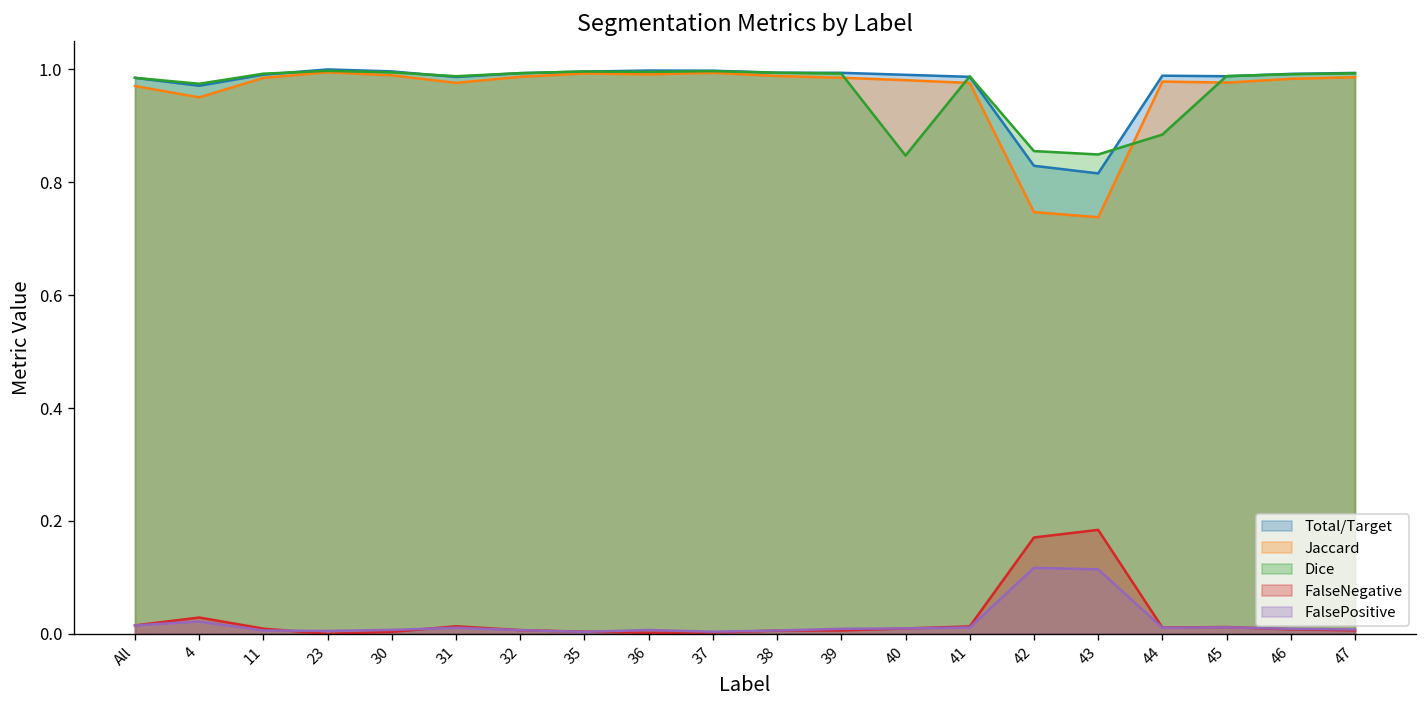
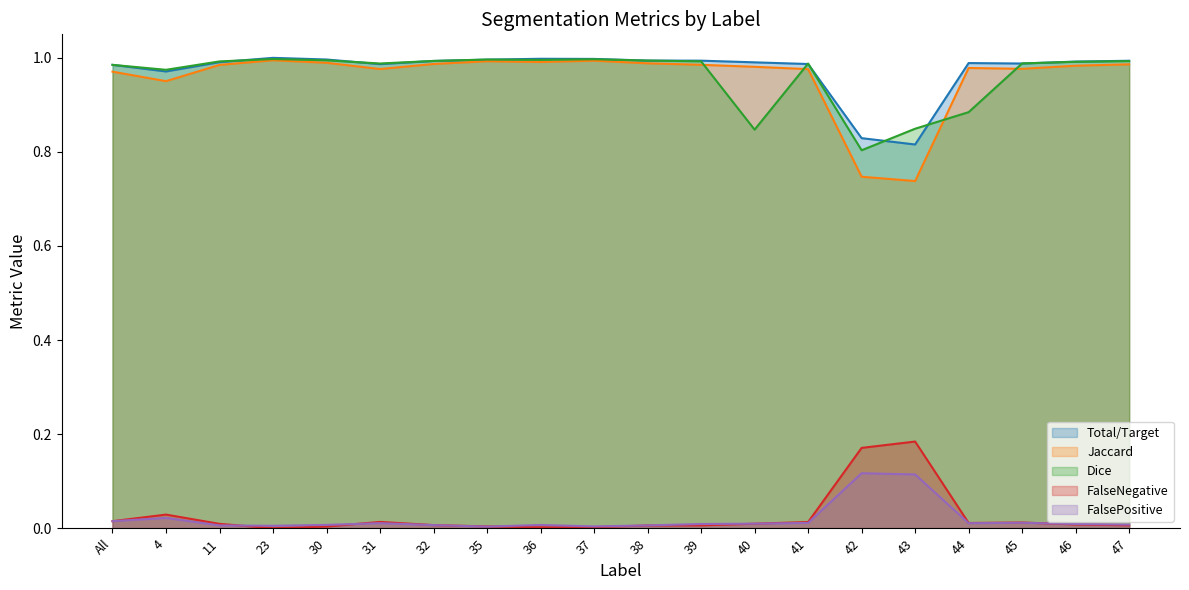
Dice, 42: 0.86 -> 0.80
